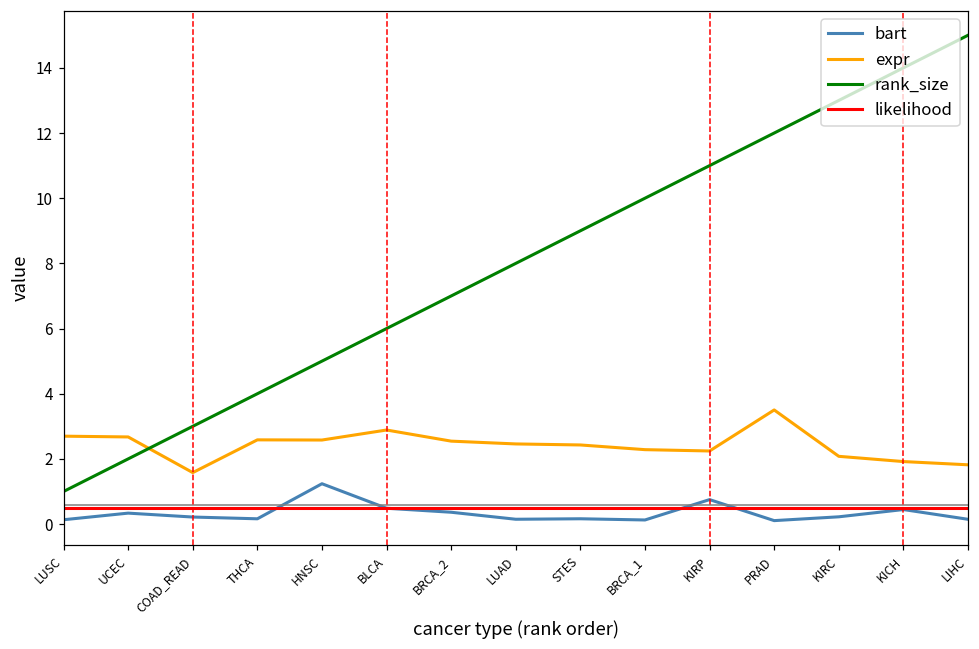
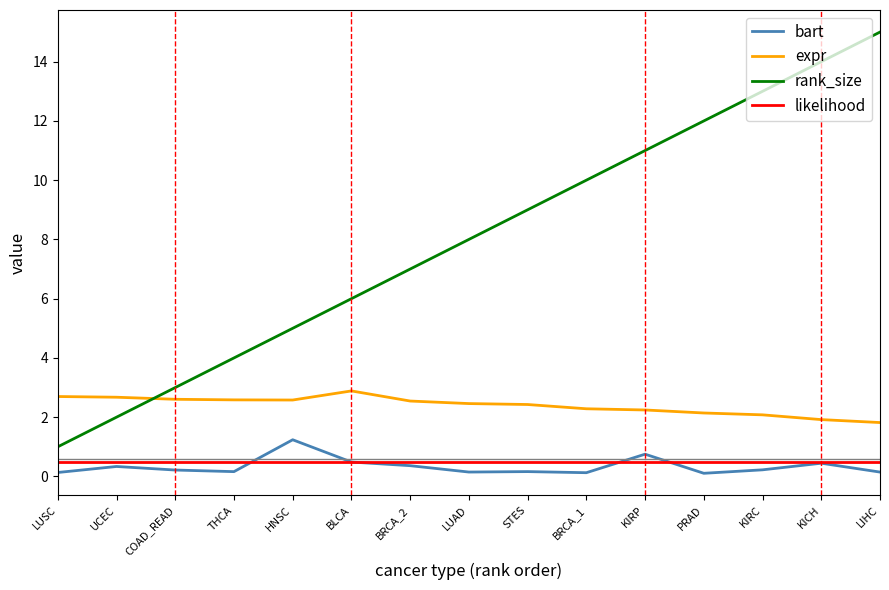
expr, COAD_READ: 1.6 -> 2.6
expr, PRAD: 3.5 -> 2.1
